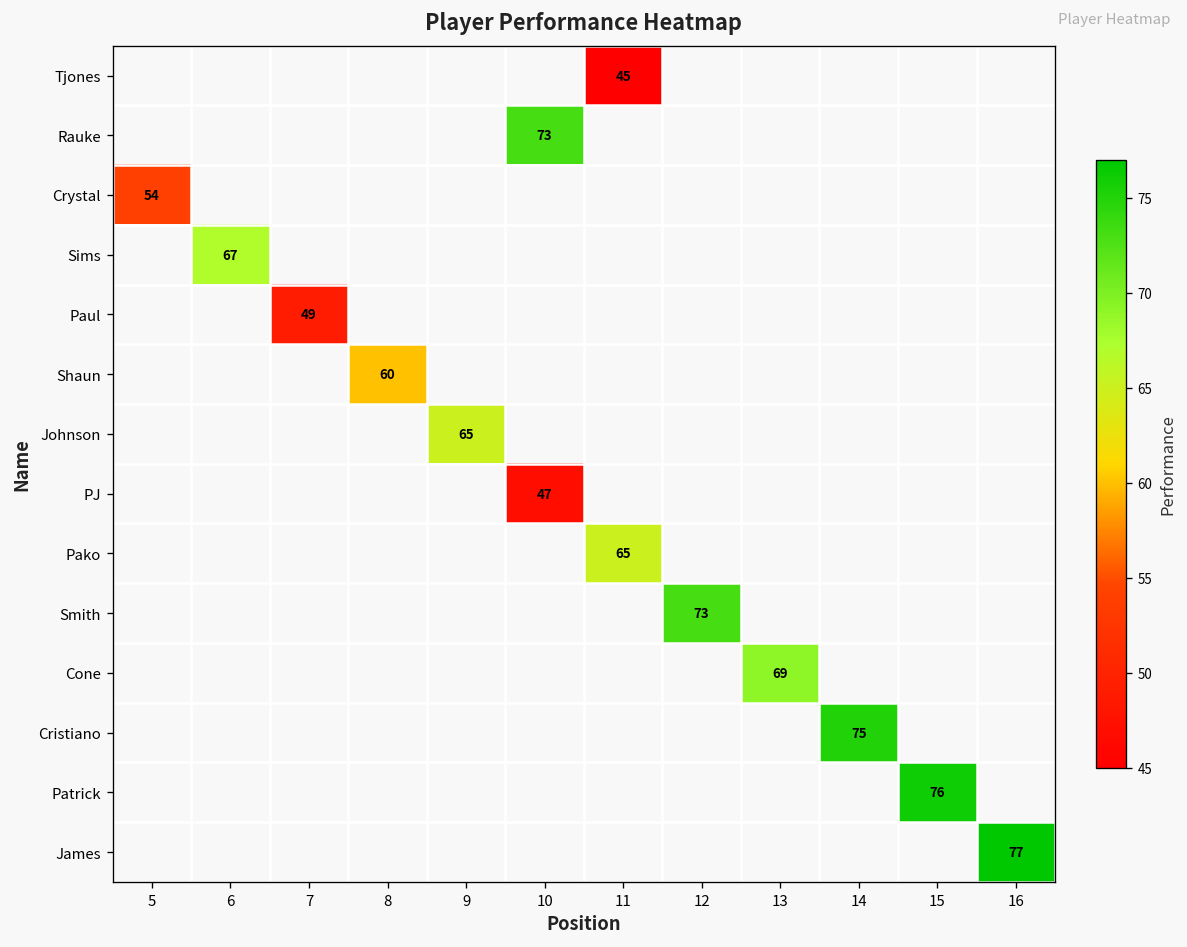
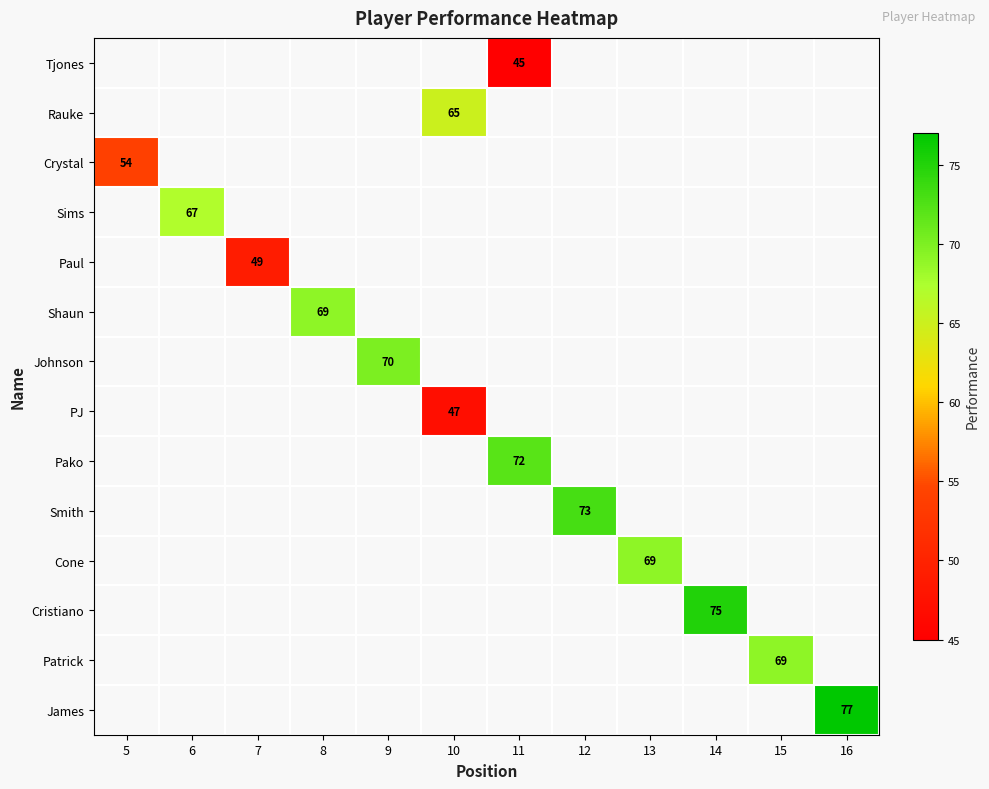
Rauke, 10: 73 -> 65
Shaun, 8: 60 -> 69
Johnson, 9: 65 -> 70
Pako, 11: 65 -> 72
Patrick, 15: 76 -> 69
